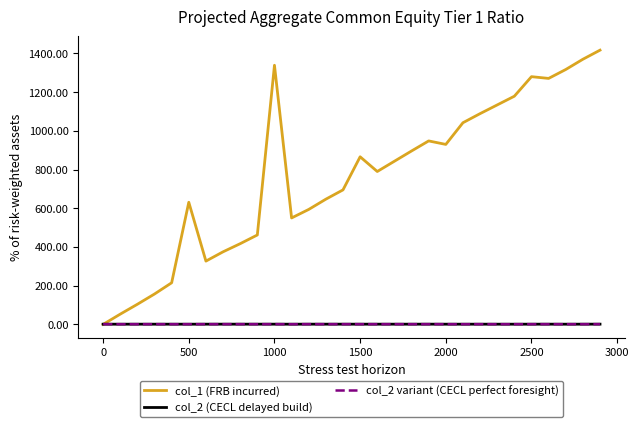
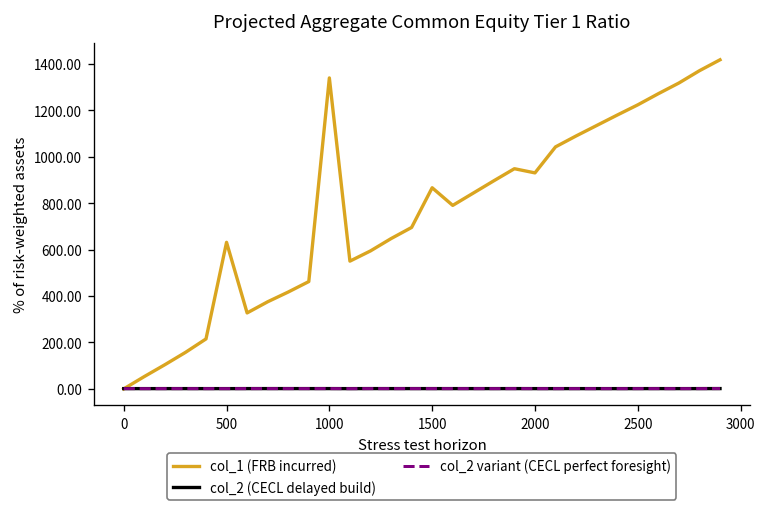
col_1 (FRB incurred), 2500: 1280 -> 1220
